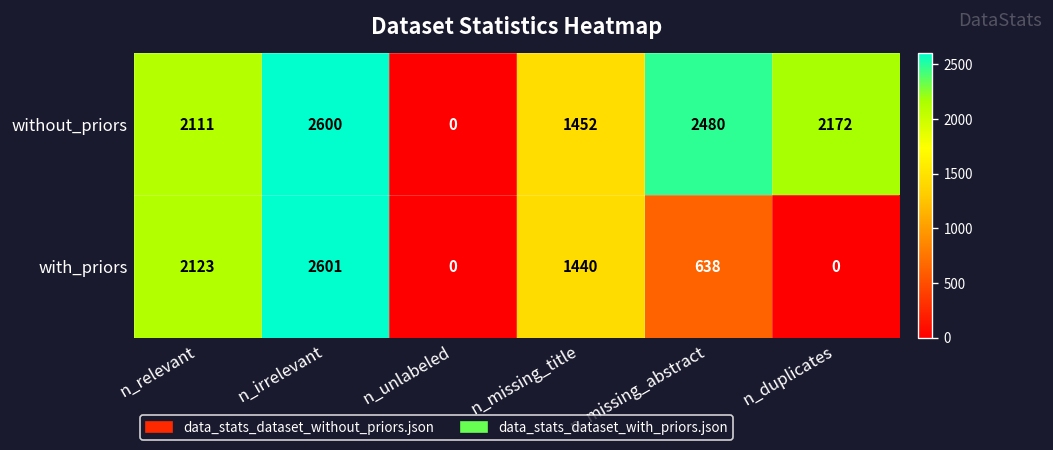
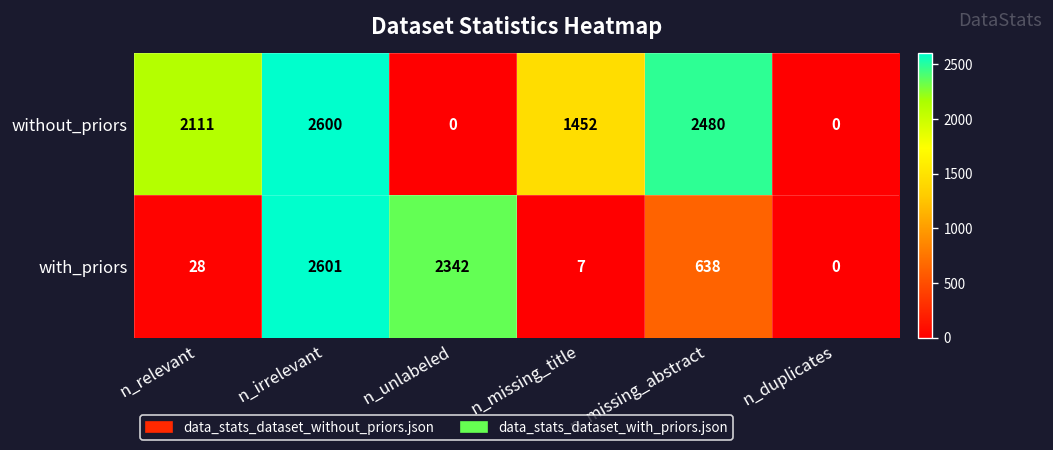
without_priors, n_duplicates: 2172 -> 0
with_priors, n_relevant: 2123 -> 28
with_priors, n_unlabeled: 0 -> 2342
with_priors, n_missing_title: 1440 -> 7
